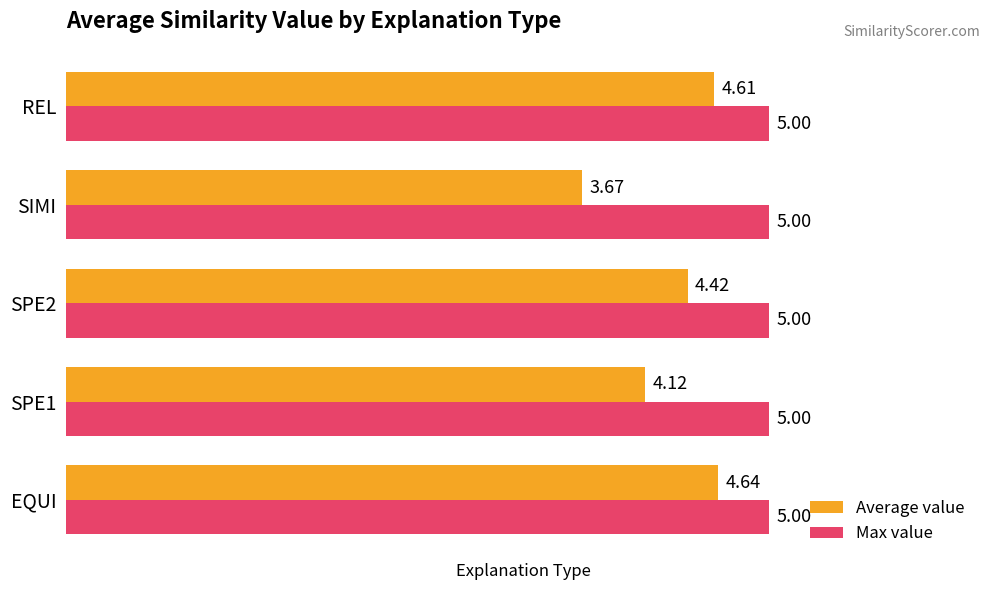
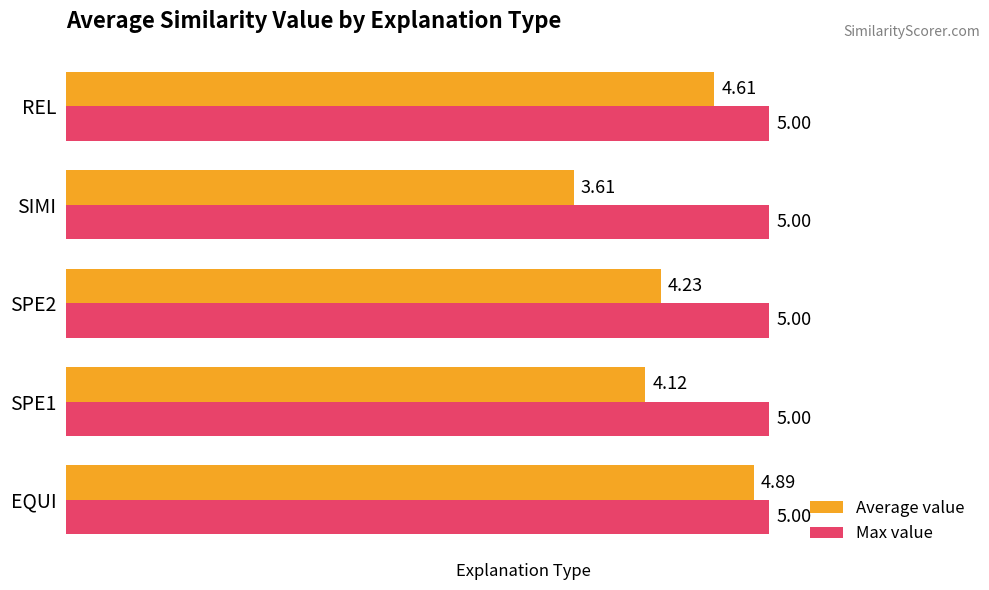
Average value, SIMI: 3.67 -> 3.61
Average value, SPE2: 4.42 -> 4.23
Average value, EQUI: 4.64 -> 4.89
